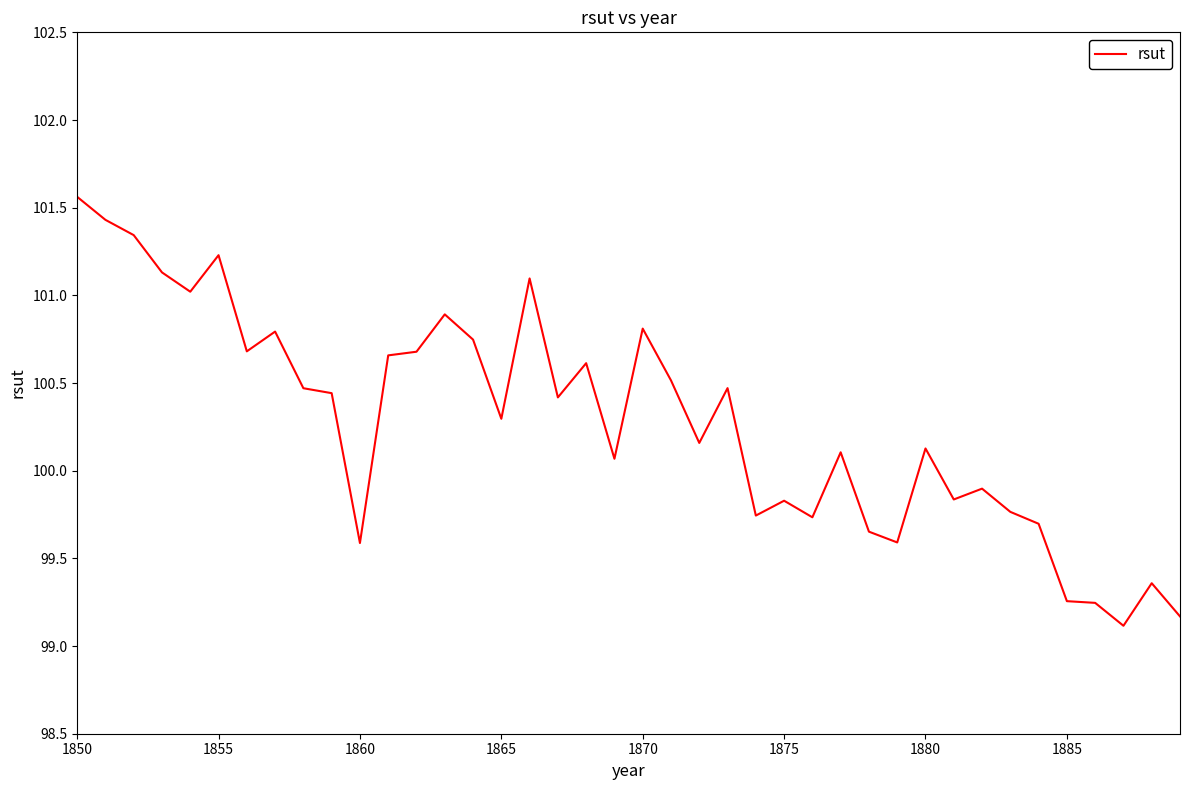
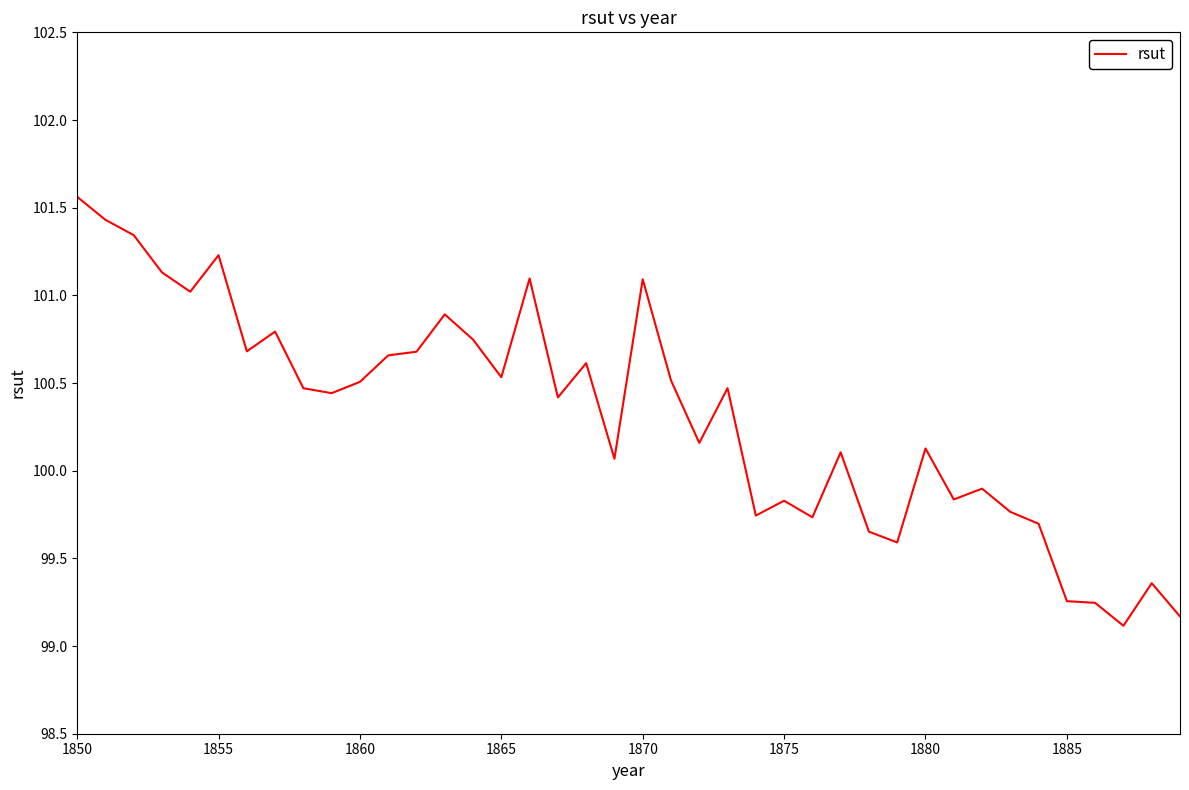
1860: 99.59 -> 100.51
1865: 100.30 -> 100.53
1870: 100.81 -> 101.09
